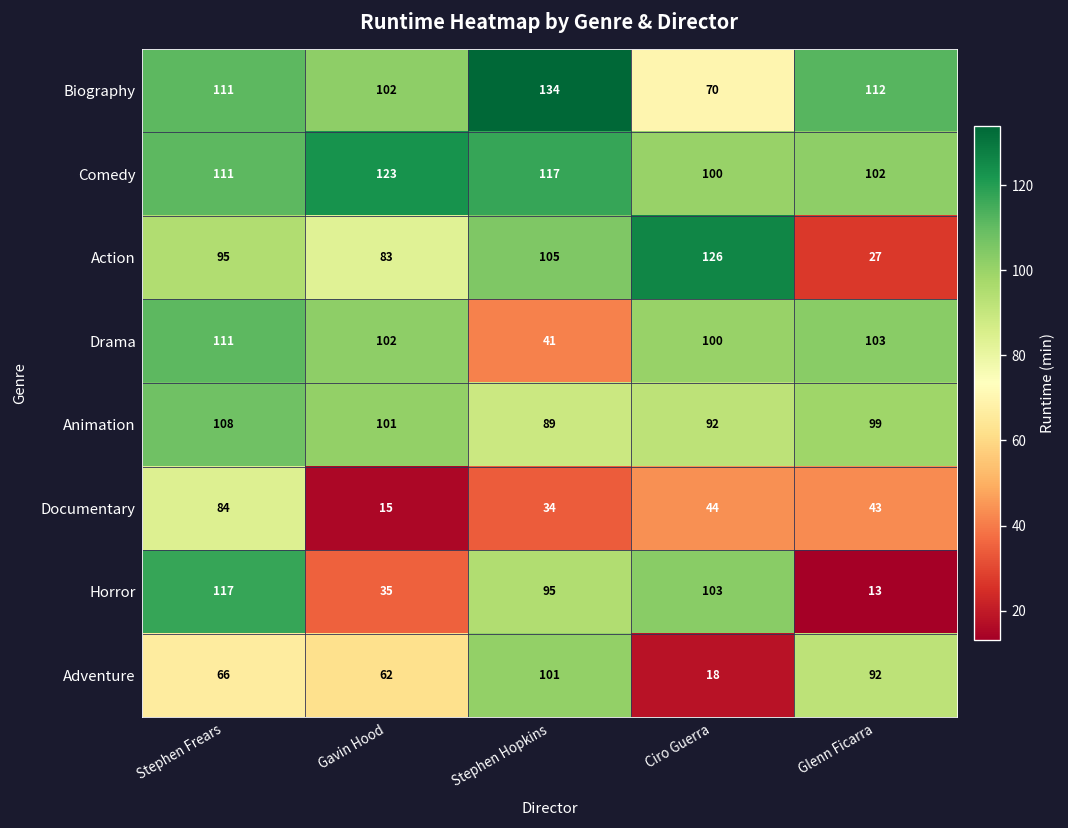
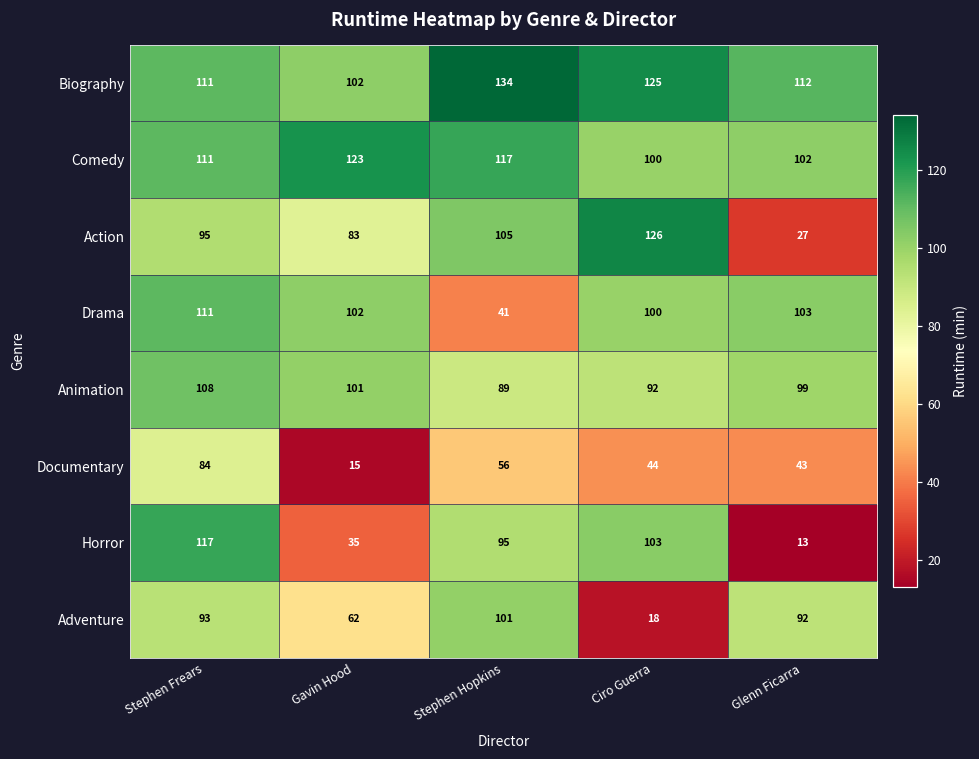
Biography, Ciro Guerra: 70 -> 125
Documentary, Stephen Hopkins: 34 -> 56
Adventure, Stephen Frears: 66 -> 93
